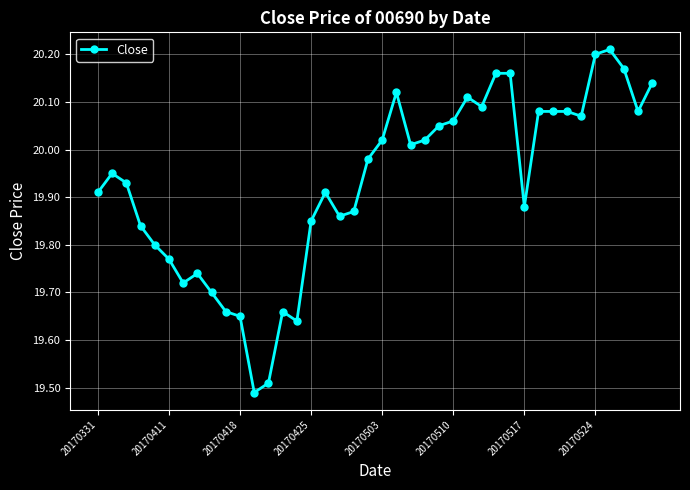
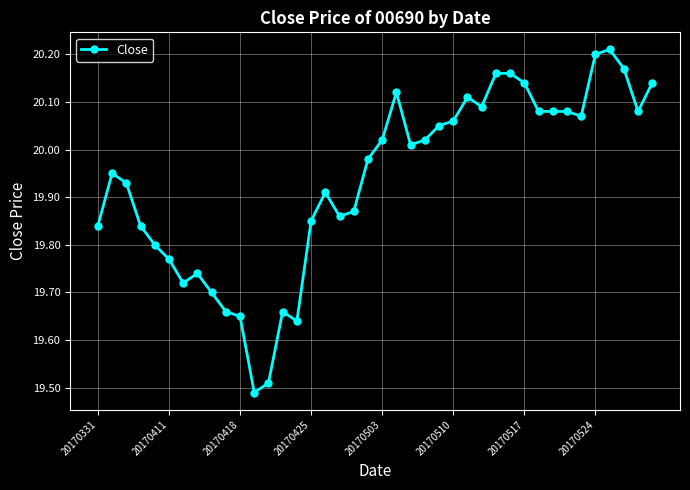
20170331: 19.91 -> 19.84
20170517: 19.88 -> 20.14
